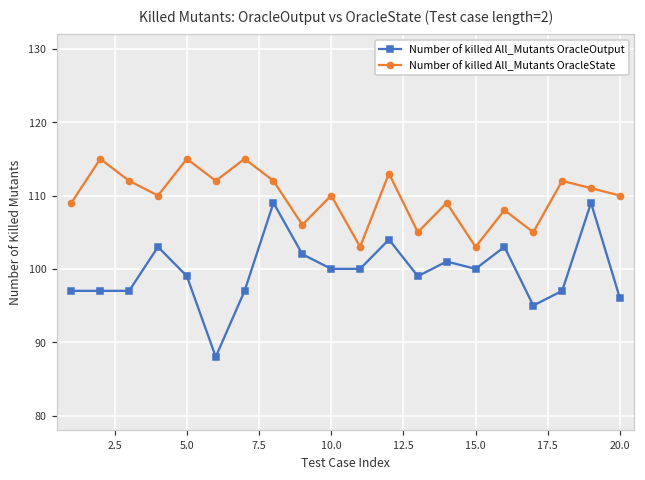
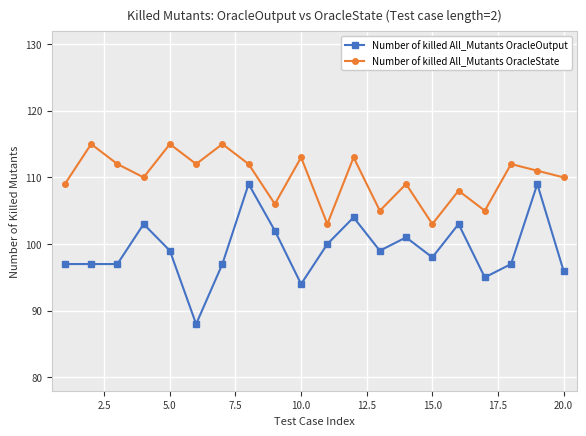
Number of killed All_Mutants OracleOutput, 10.0: 100 -> 94
Number of killed All_Mutants OracleState, 10.0: 110 -> 113
Number of killed All_Mutants OracleOutput, 15.0: 100 -> 98
